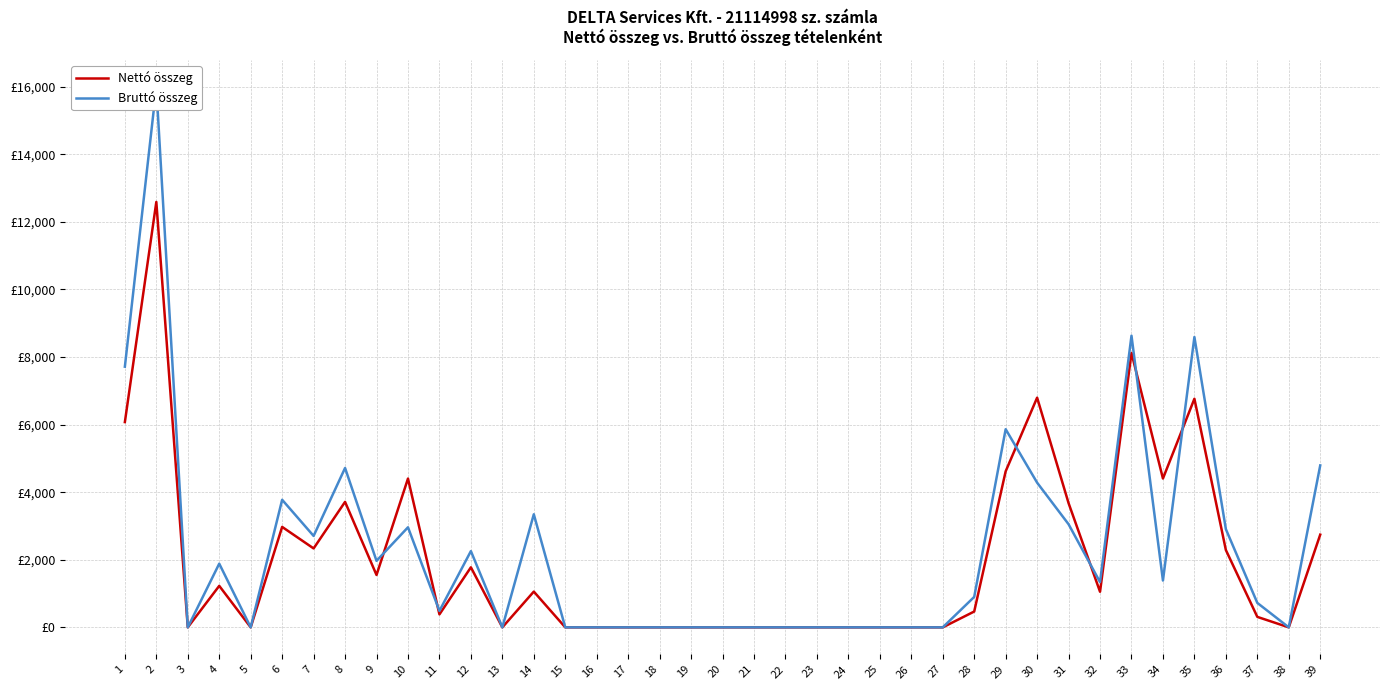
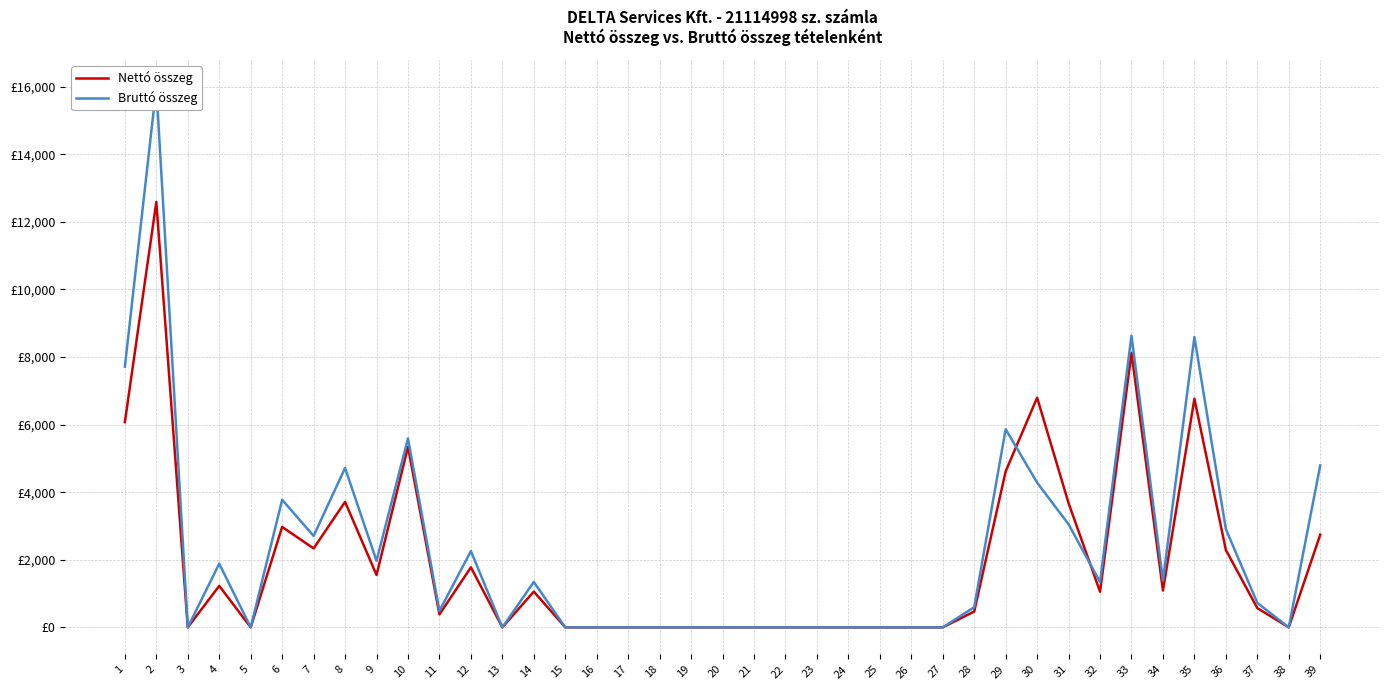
Nettó összeg, 10: £4,400 -> £5,300
Bruttó összeg, 10: £3,000 -> £5,600
Bruttó összeg, 14: £3,300 -> £1,300
Bruttó összeg, 28: £900 -> £600
Nettó összeg, 34: £4,400 -> £1,100
Nettó összeg, 37: £300 -> £600
